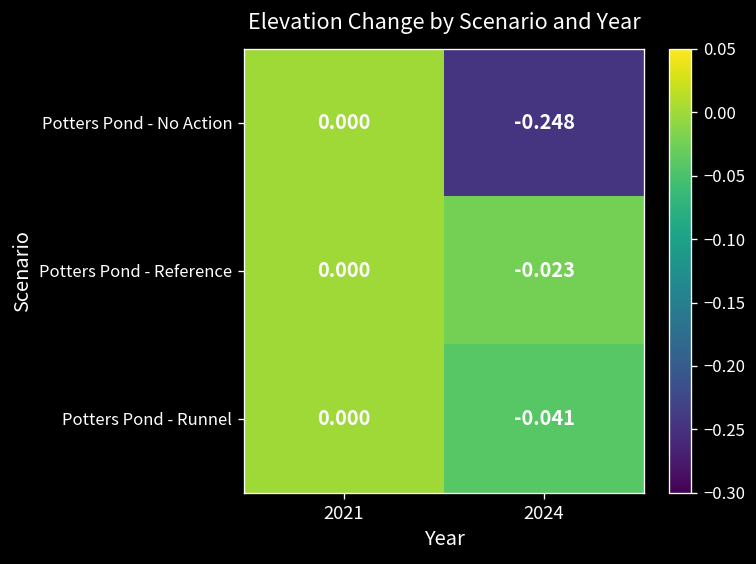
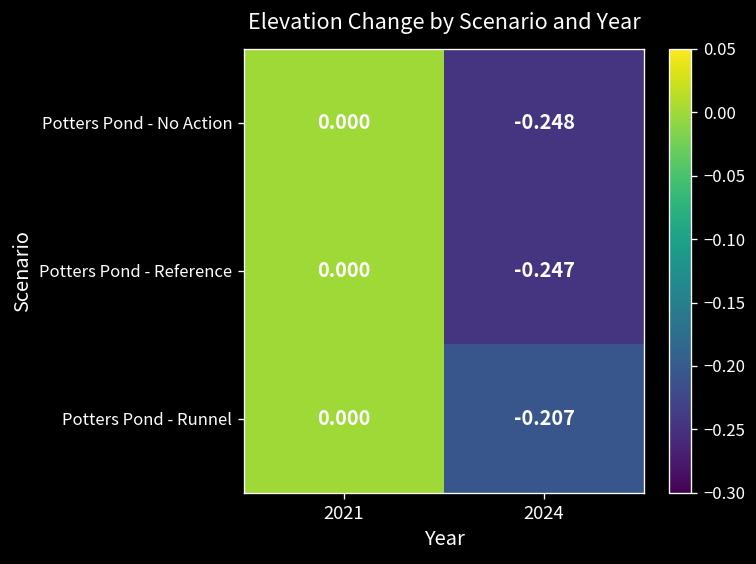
Potters Pond - Reference, 2024: -0.023 -> -0.247
Potters Pond - Runnel, 2024: -0.041 -> -0.207
